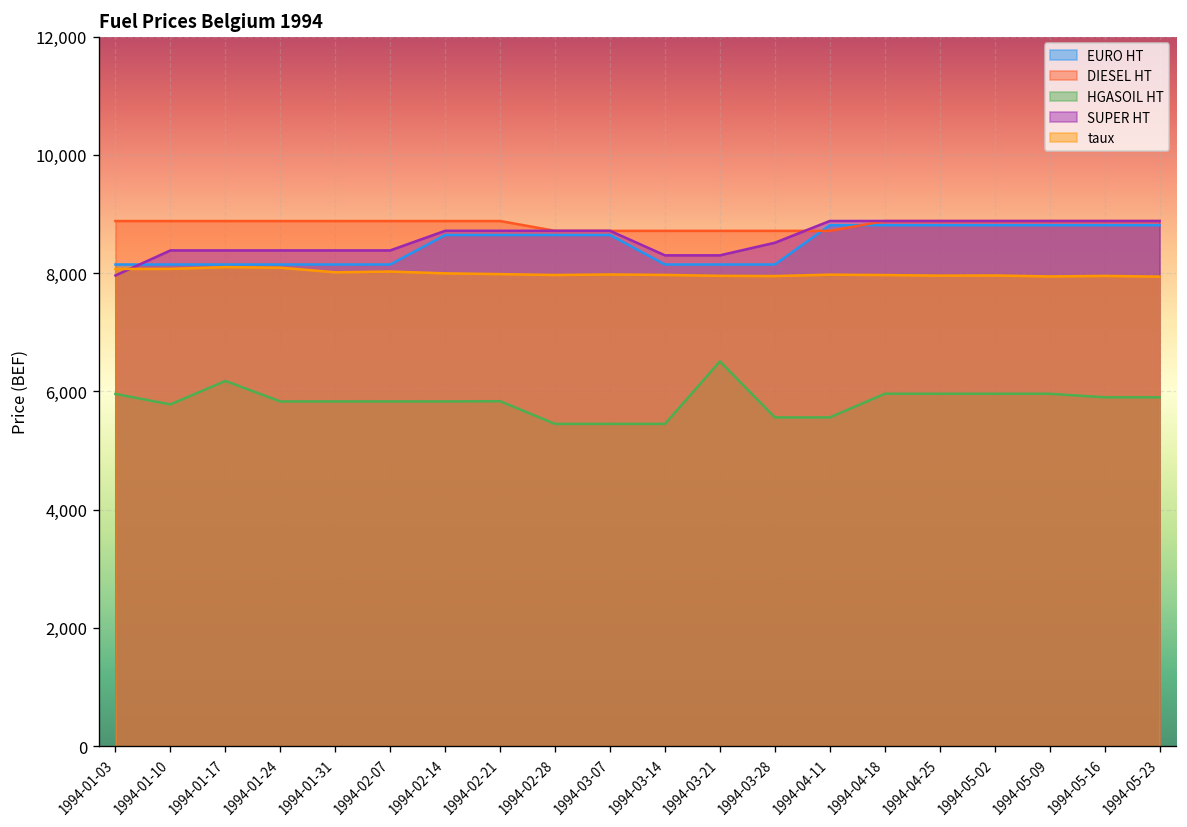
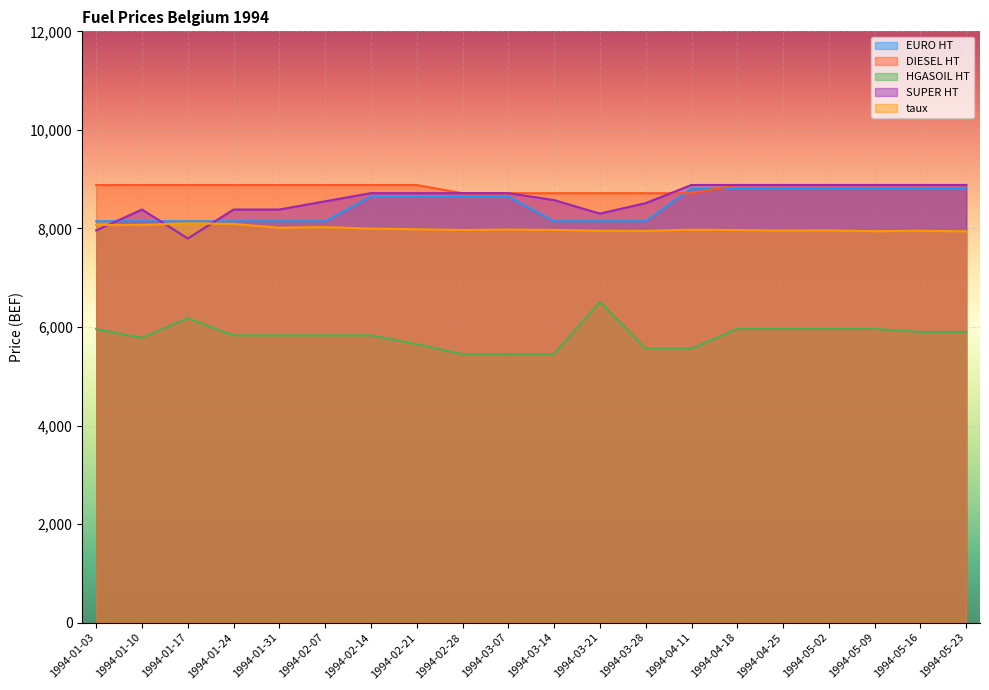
SUPER HT, 1994-01-17: 8,400 -> 7,800
SUPER HT, 1994-02-07: 8,400 -> 8,600
HGASOIL HT, 1994-02-21: 5,800 -> 5,700
SUPER HT, 1994-03-14: 8,300 -> 8,600
